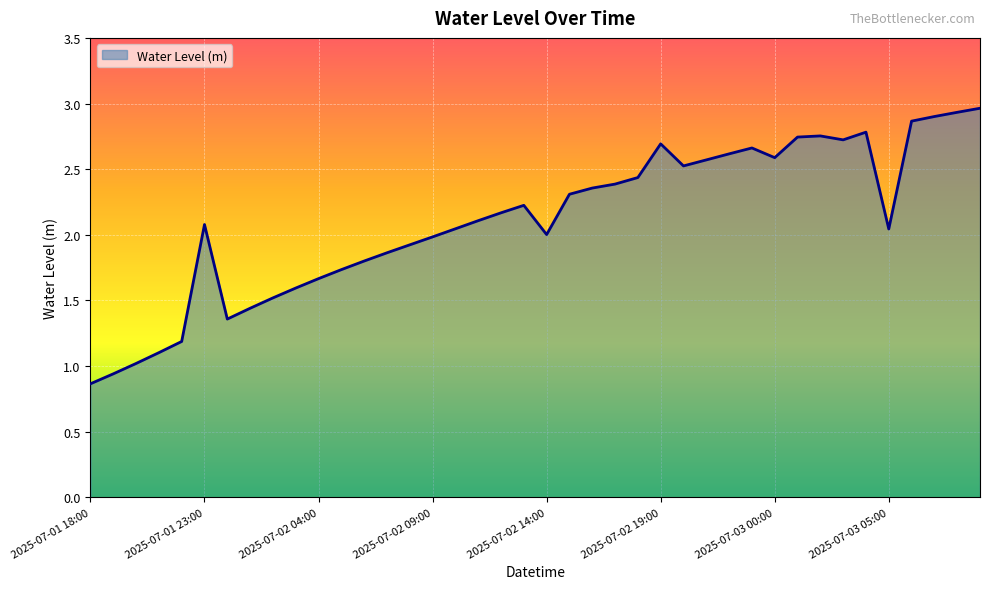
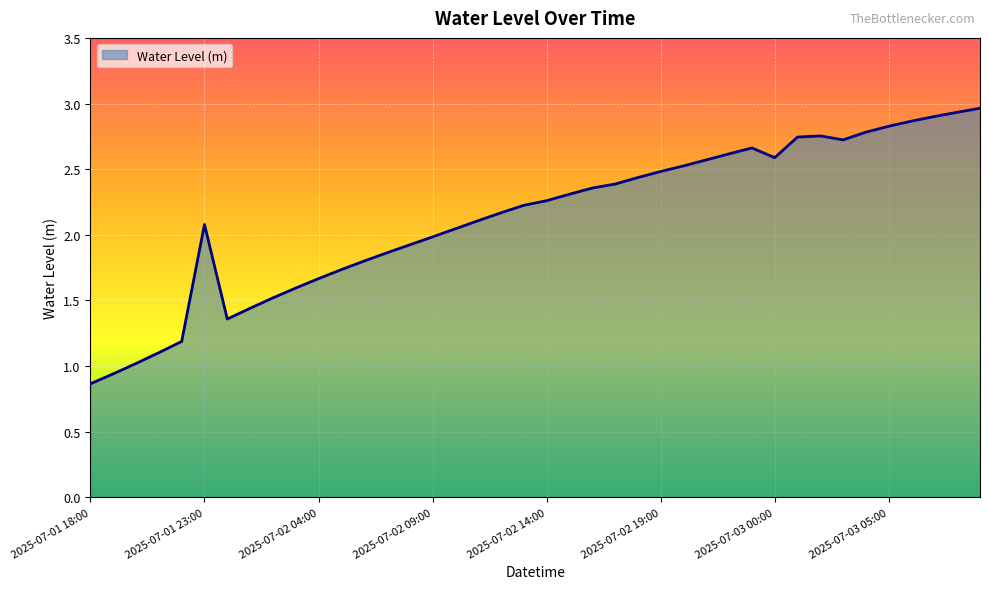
2025-07-02 14:00: 2.00 -> 2.26
2025-07-02 19:00: 2.69 -> 2.48
2025-07-03 05:00: 2.04 -> 2.83
